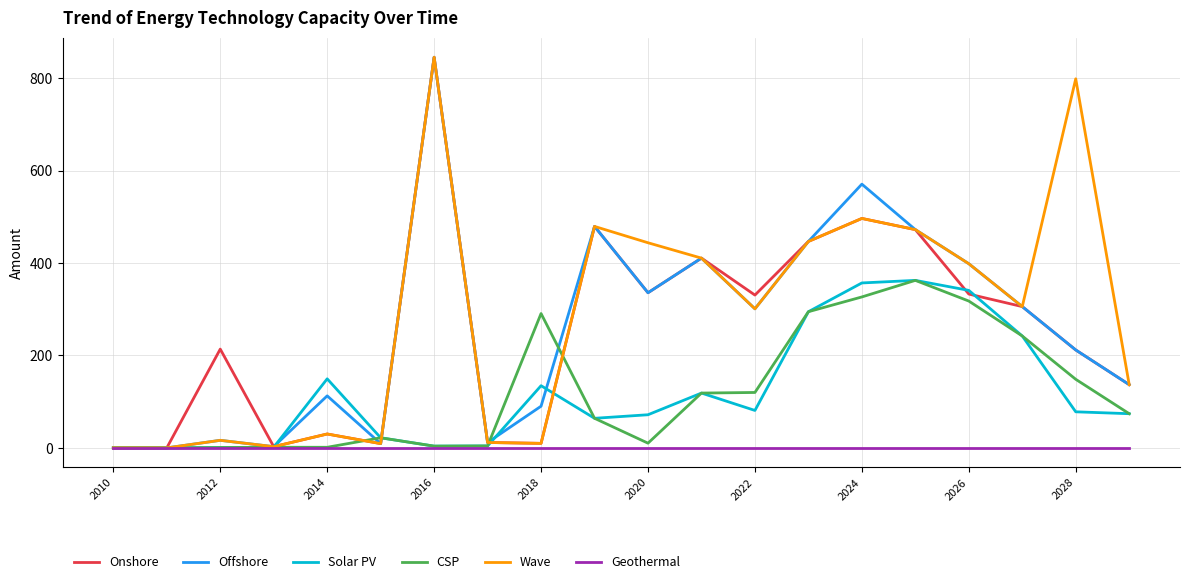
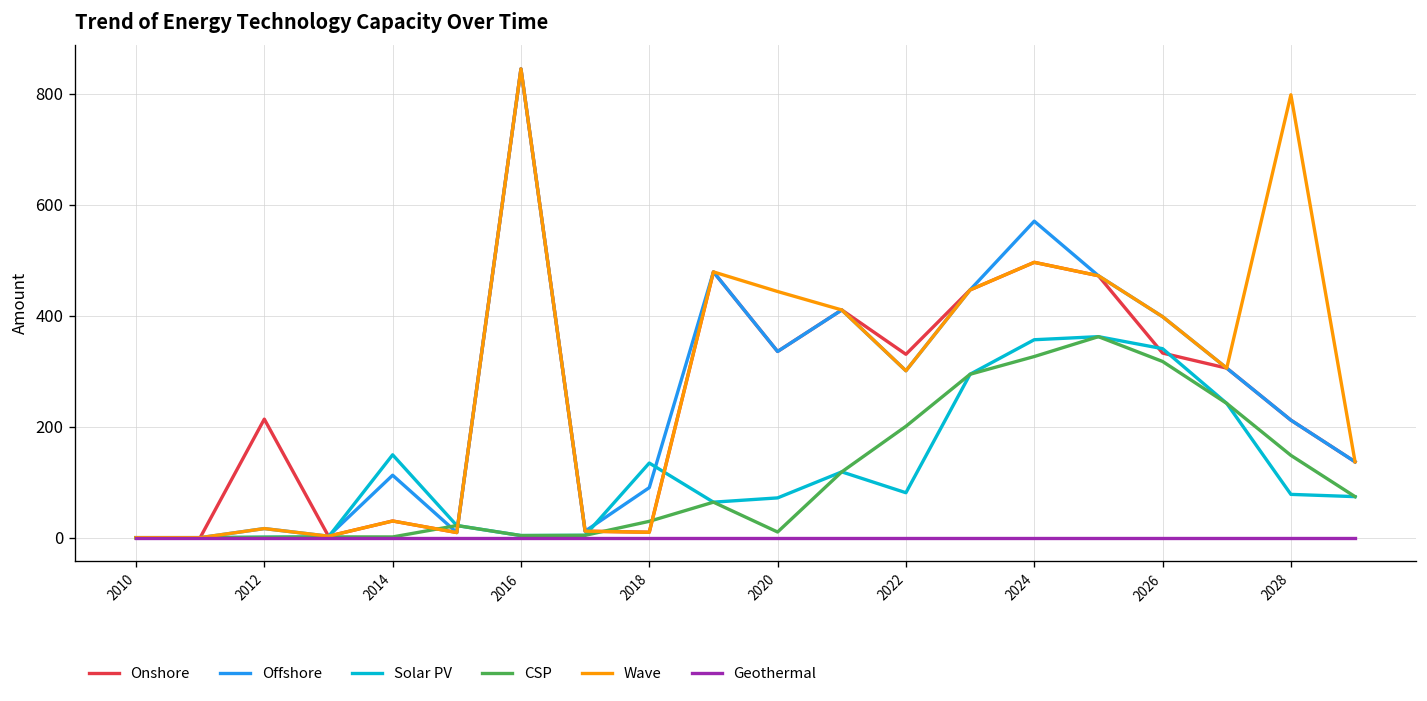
CSP, 2018: 290 -> 30
CSP, 2022: 120 -> 200
